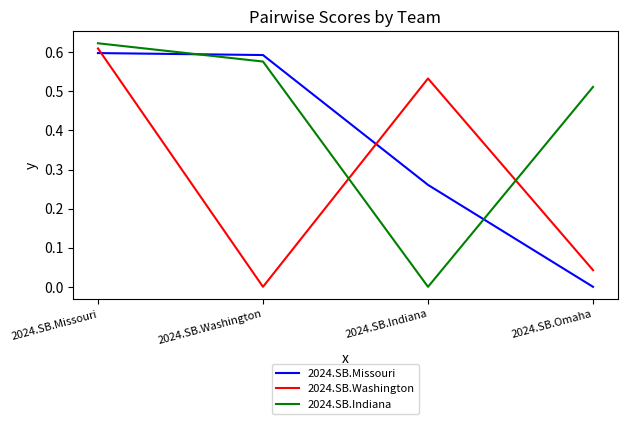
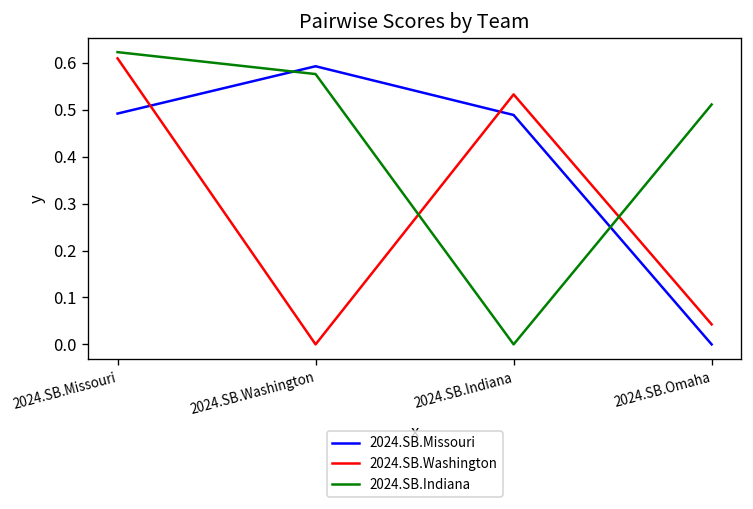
2024.SB.Missouri, 2024.SB.Missouri: 0.60 -> 0.49
2024.SB.Missouri, 2024.SB.Indiana: 0.26 -> 0.49
